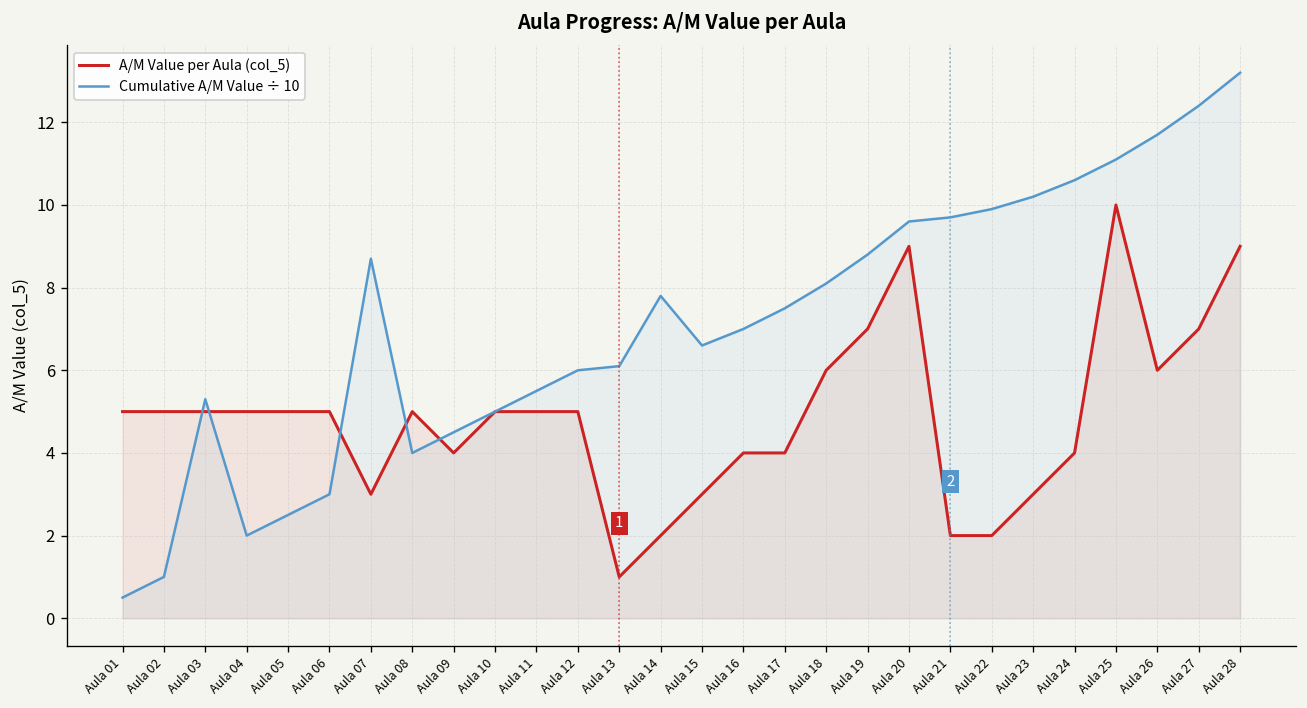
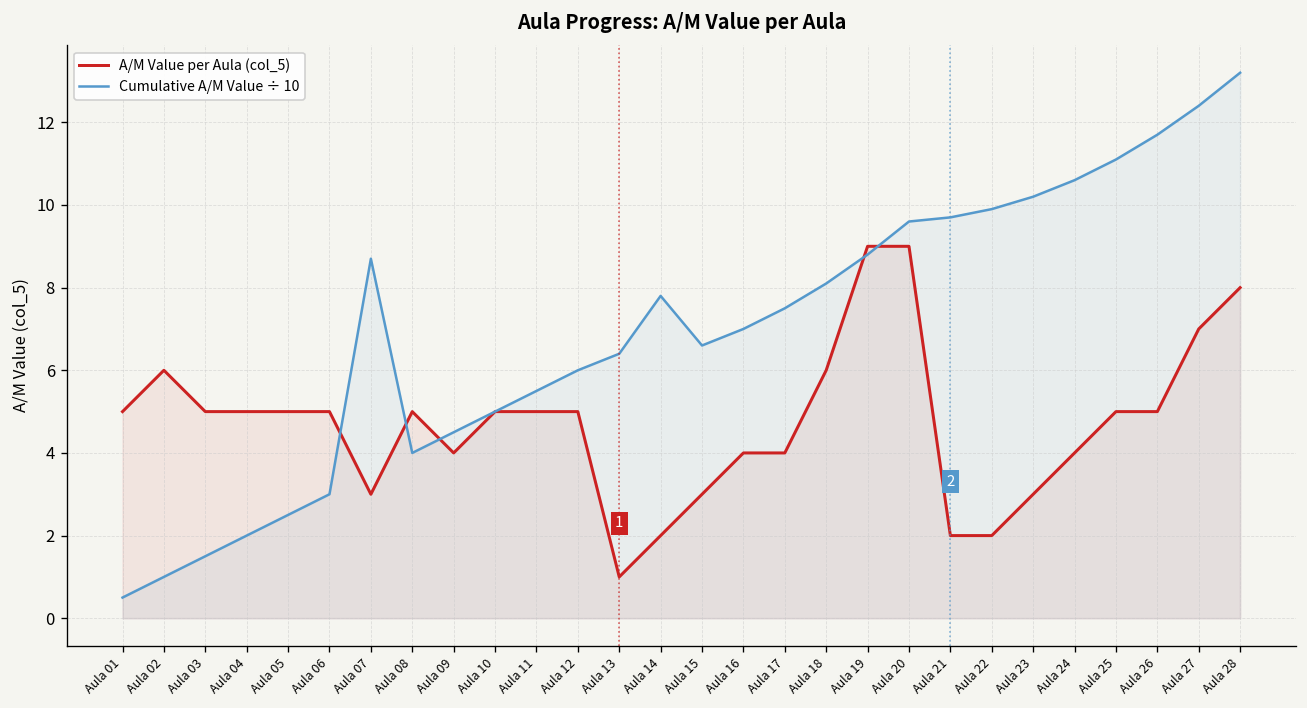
A/M Value per Aula (col_5), Aula 02: 5 -> 6
Cumulative A/M Value ÷ 10, Aula 03: 5.3 -> 1.5
Cumulative A/M Value ÷ 10, Aula 13: 6.1 -> 6.4
A/M Value per Aula (col_5), Aula 19: 7 -> 9
A/M Value per Aula (col_5), Aula 25: 10 -> 5
A/M Value per Aula (col_5), Aula 26: 6 -> 5
A/M Value per Aula (col_5), Aula 28: 9 -> 8
